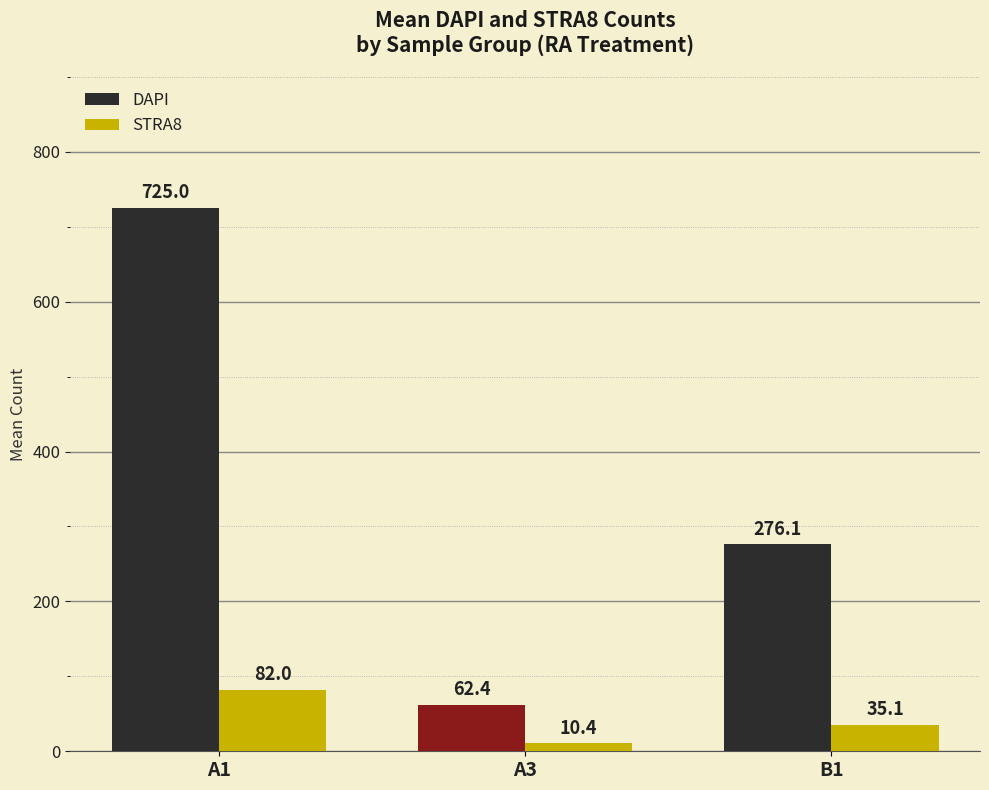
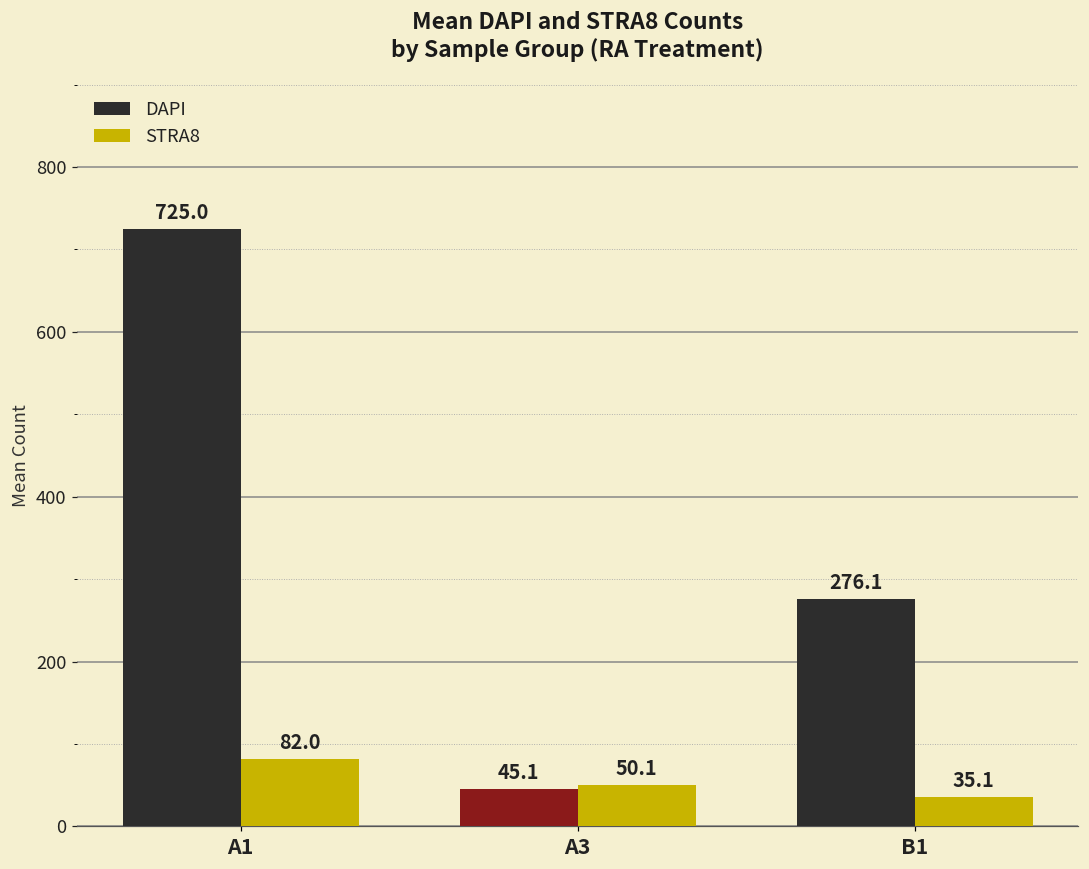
DAPI, A3: 62.4 -> 45.1
STRA8, A3: 10.4 -> 50.1
